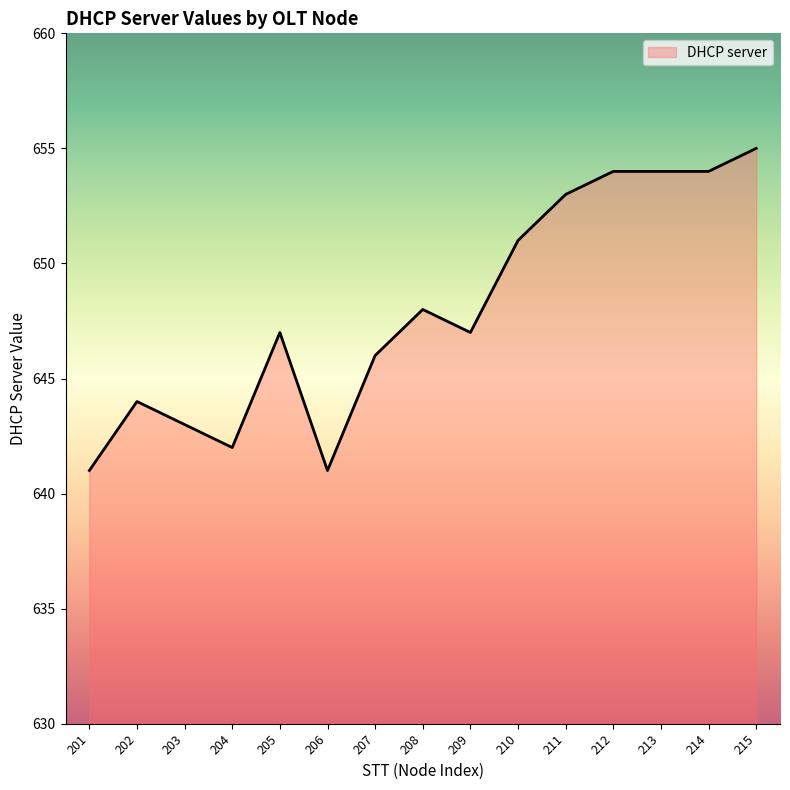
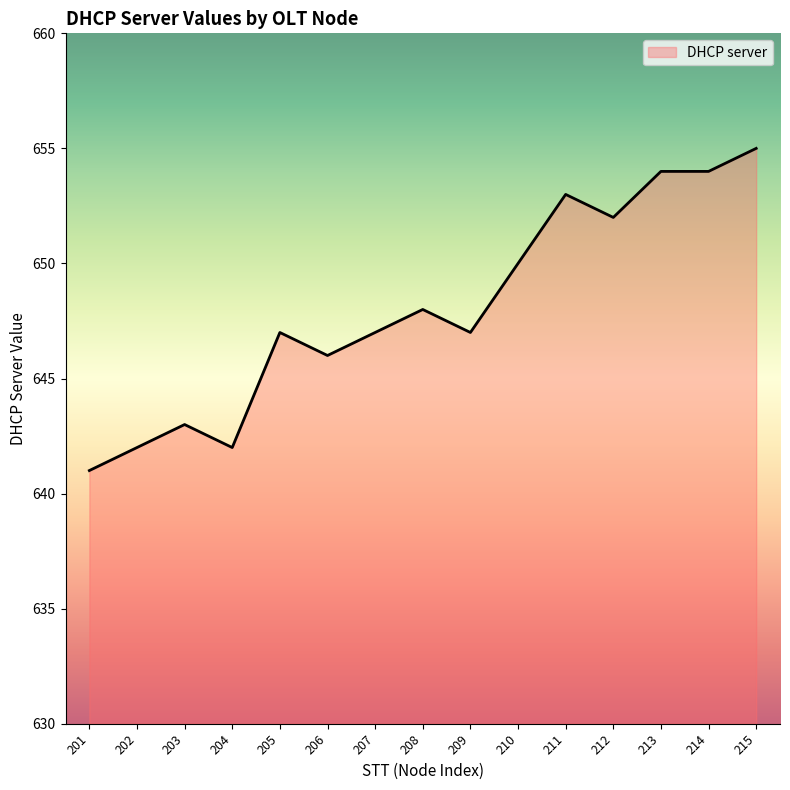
202: 644 -> 642
206: 641 -> 646
207: 646 -> 647
210: 651 -> 650
212: 654 -> 652
